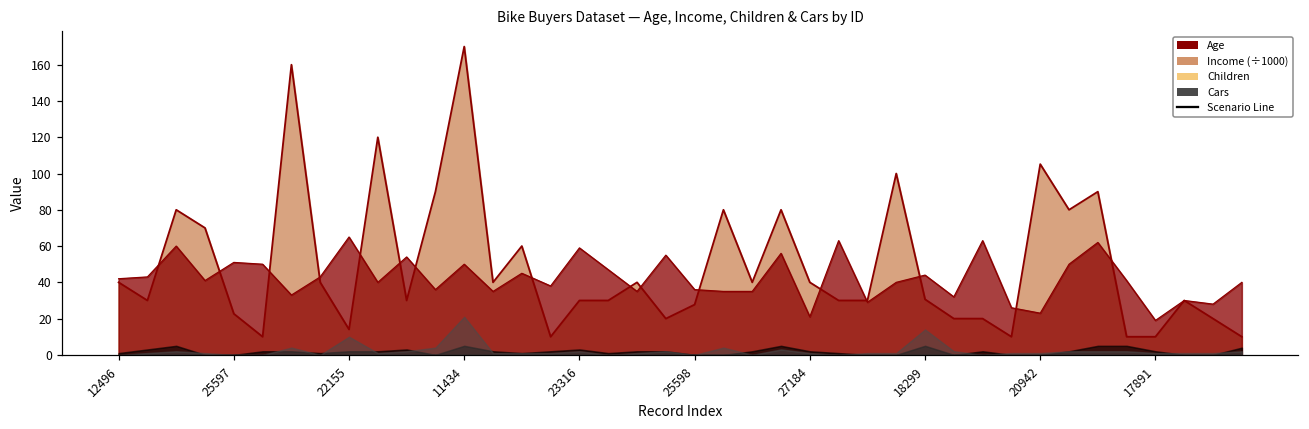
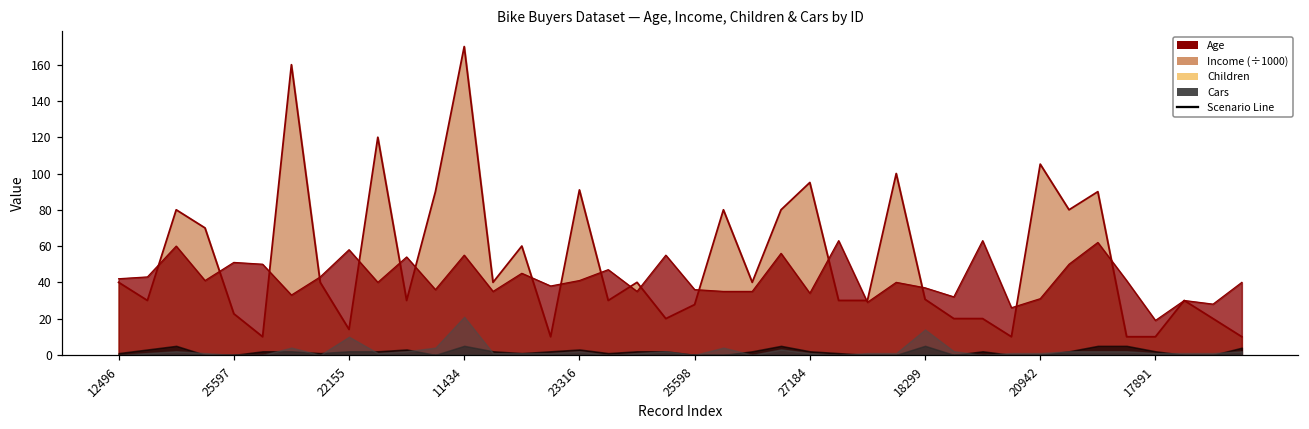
Age, 22155: 65 -> 58
Age, 11434: 50 -> 55
Income (÷1000), 23316: 30 -> 91
Age, 23316: 59 -> 41
Income (÷1000), 27184: 40 -> 95
Age, 27184: 21 -> 34
Age, 18299: 44 -> 37
Age, 20942: 23 -> 31
